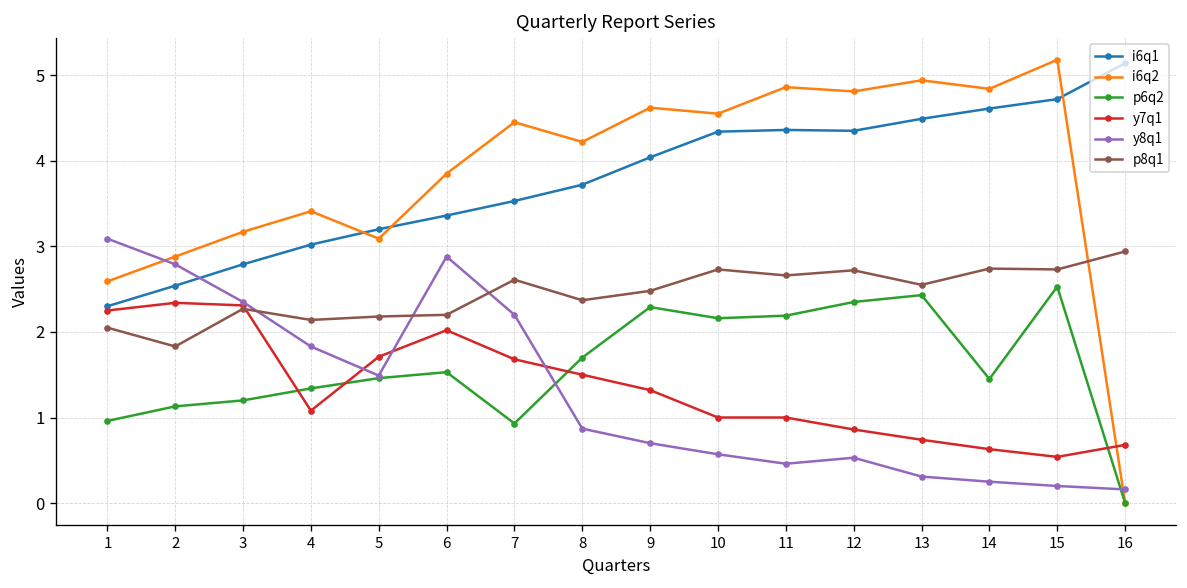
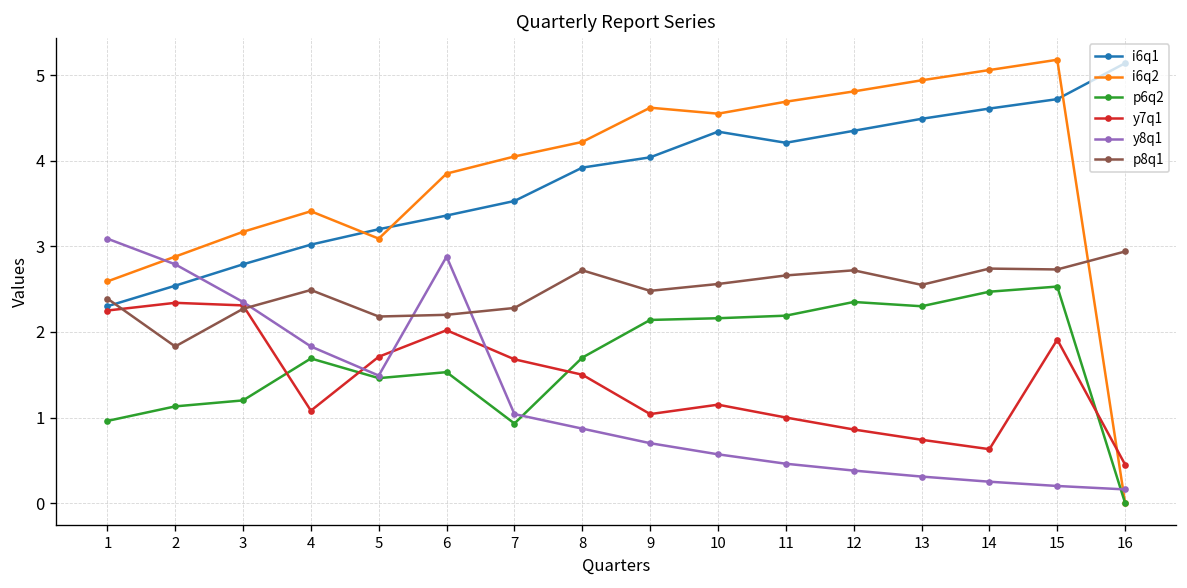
p8q1, 1: 2.1 -> 2.4
p6q2, 4: 1.3 -> 1.7
p8q1, 4: 2.1 -> 2.5
i6q2, 7: 4.5 -> 4.1
y8q1, 7: 2.2 -> 1.0
p8q1, 7: 2.6 -> 2.3
i6q1, 8: 3.7 -> 3.9
p8q1, 8: 2.4 -> 2.7
p6q2, 9: 2.3 -> 2.1
y7q1, 9: 1.3 -> 1.0
y7q1, 10: 1.0 -> 1.2
p8q1, 10: 2.7 -> 2.6
i6q1, 11: 4.4 -> 4.2
i6q2, 11: 4.9 -> 4.7
y8q1, 12: 0.5 -> 0.4
p6q2, 13: 2.4 -> 2.3
i6q2, 14: 4.8 -> 5.1
p6q2, 14: 1.5 -> 2.5
y7q1, 15: 0.5 -> 1.9
y7q1, 16: 0.7 -> 0.5
